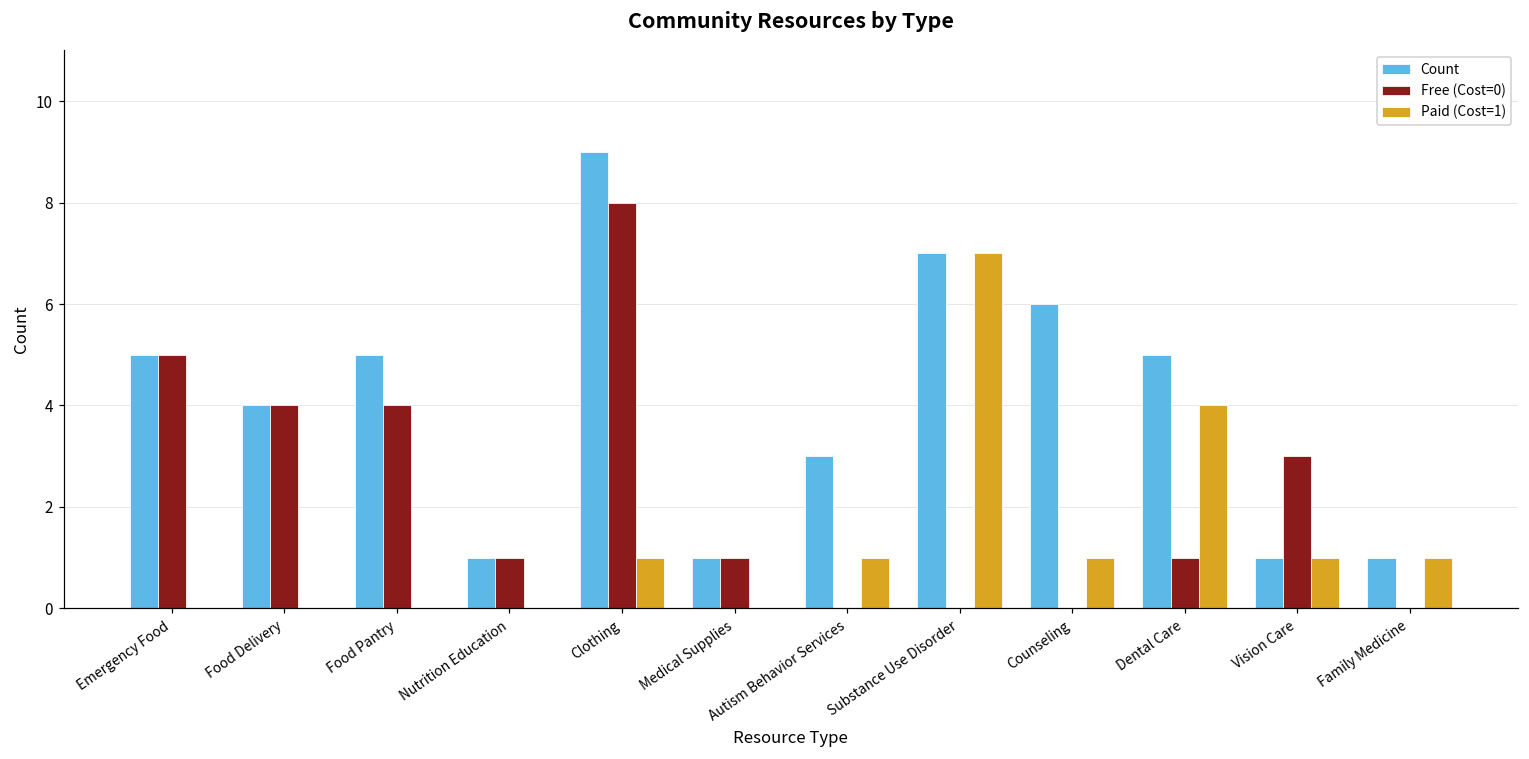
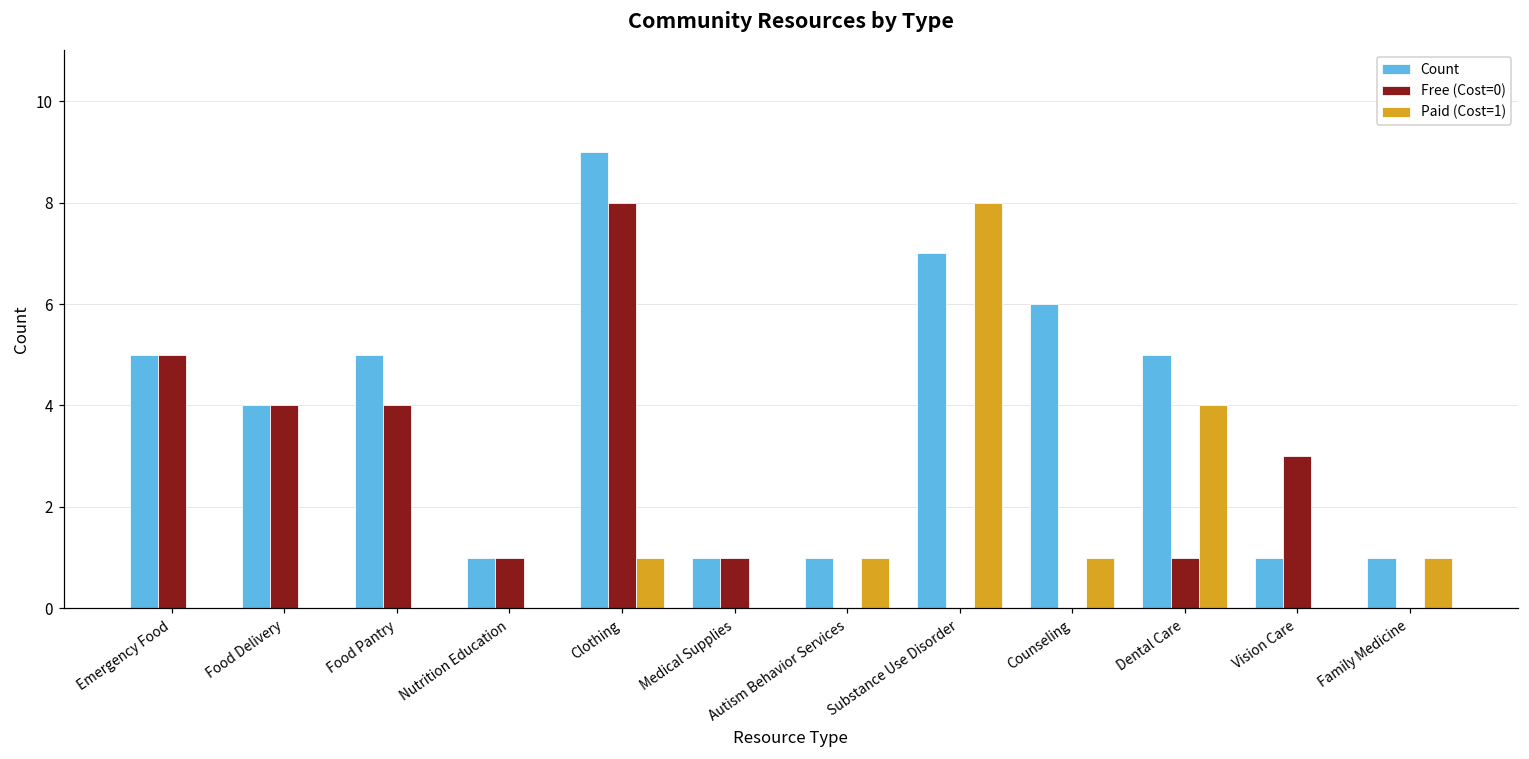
Count, Autism Behavior Services: 3 -> 1
Paid (Cost=1), Substance Use Disorder: 7 -> 8
Paid (Cost=1), Vision Care: 1 -> 0
